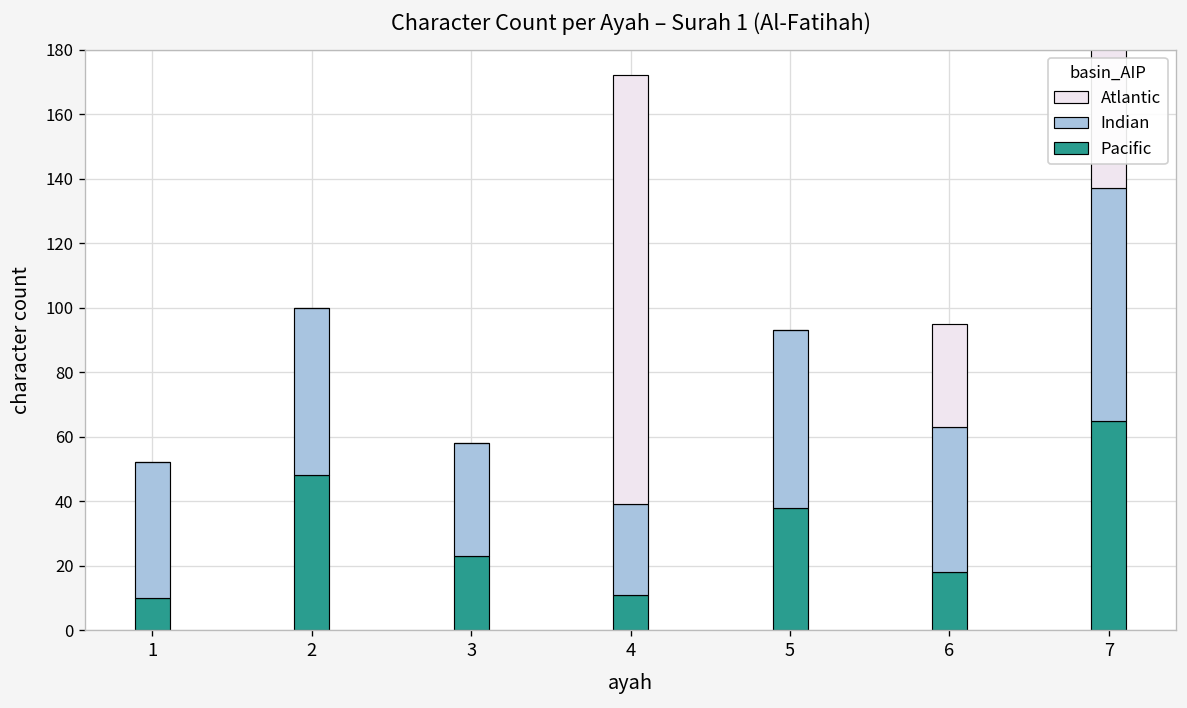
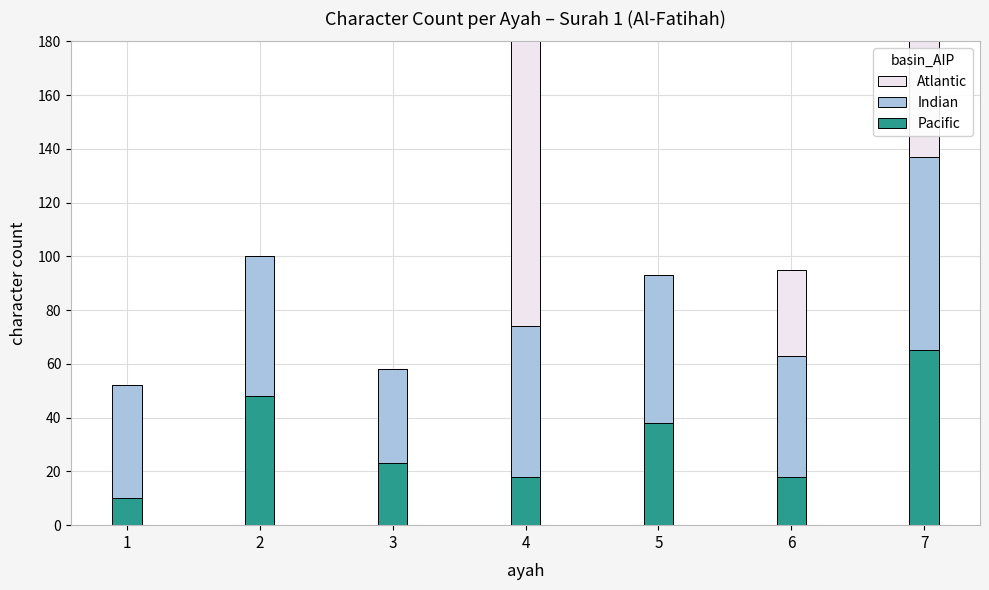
Pacific, 4: 11 -> 18
Indian, 4: 28 -> 56
